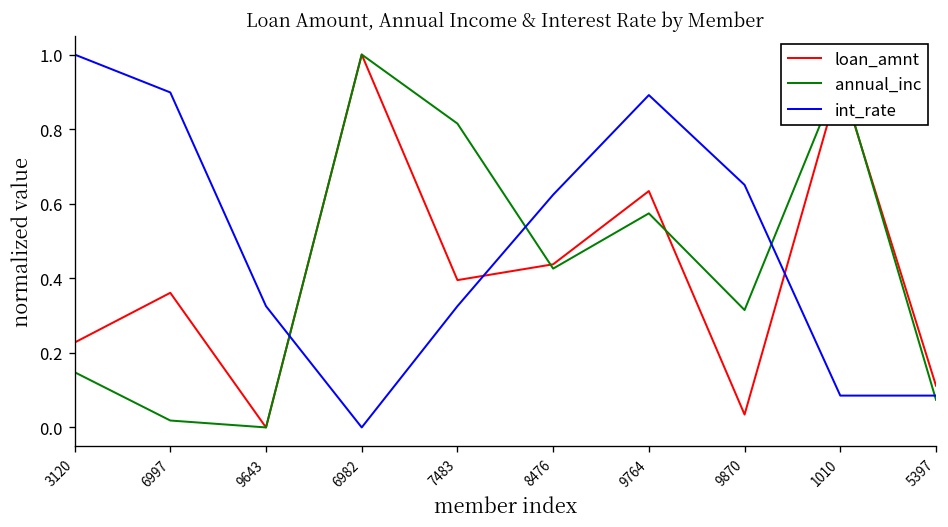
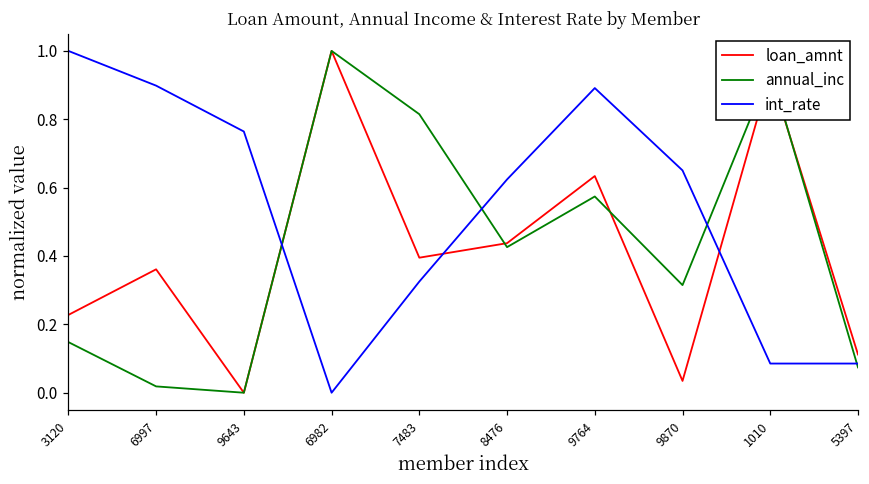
int_rate, 9643: 0.33 -> 0.76
